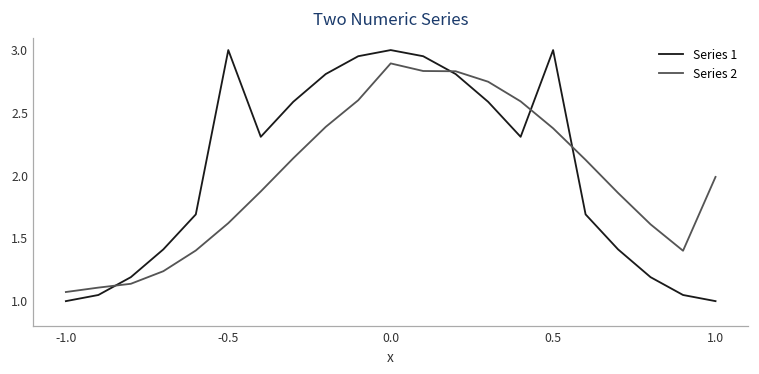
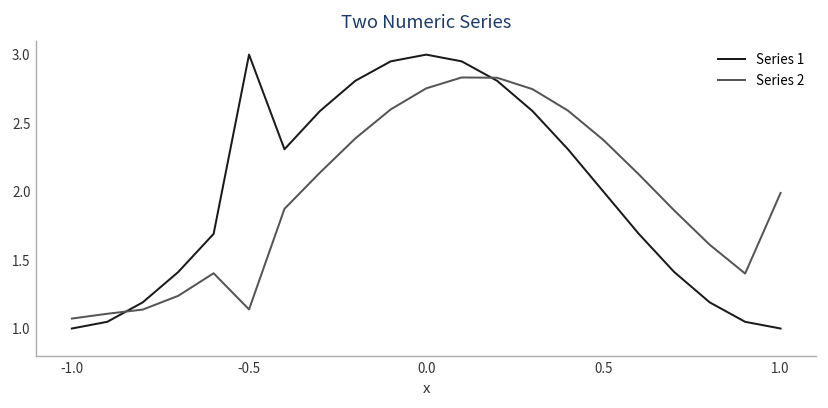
Series 2, -0.5: 1.62 -> 1.14
Series 2, 0.0: 2.89 -> 2.75
Series 1, 0.5: 3 -> 2
